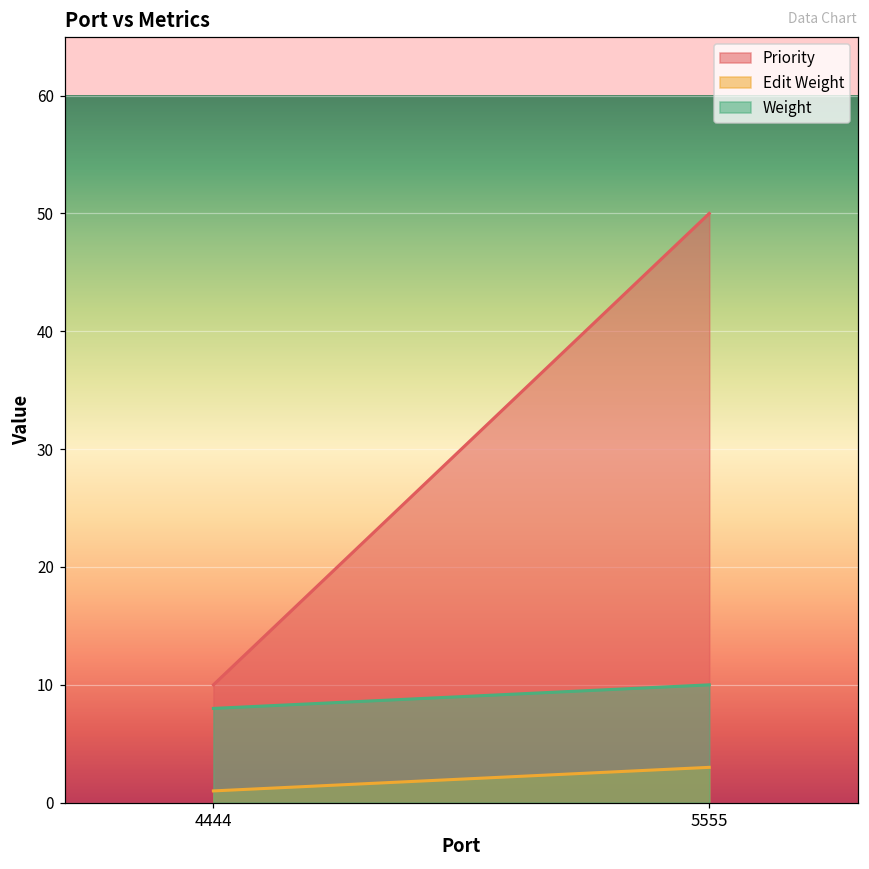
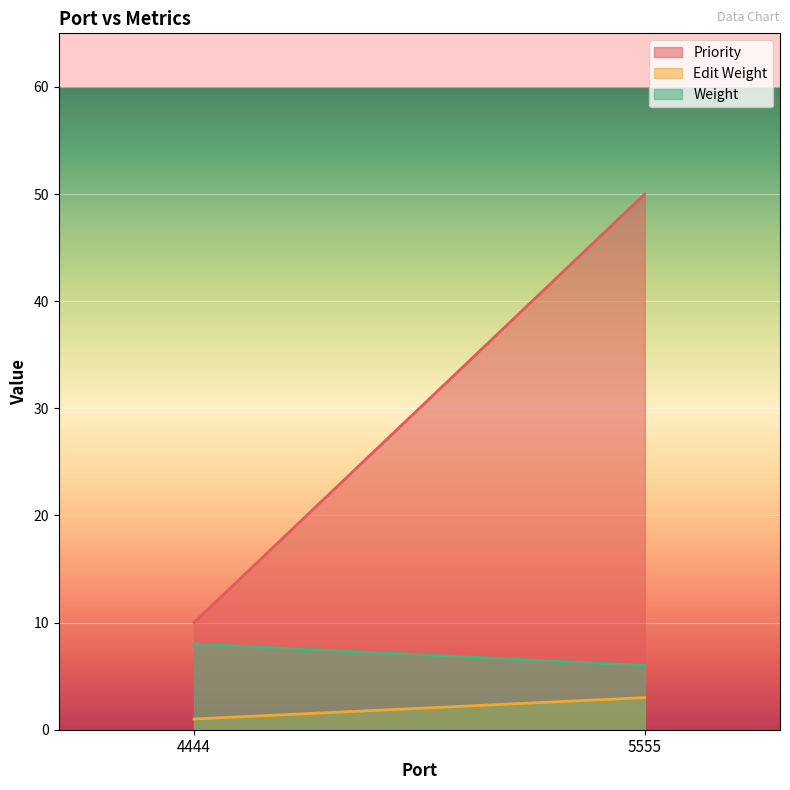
Weight, 5555: 10 -> 6
